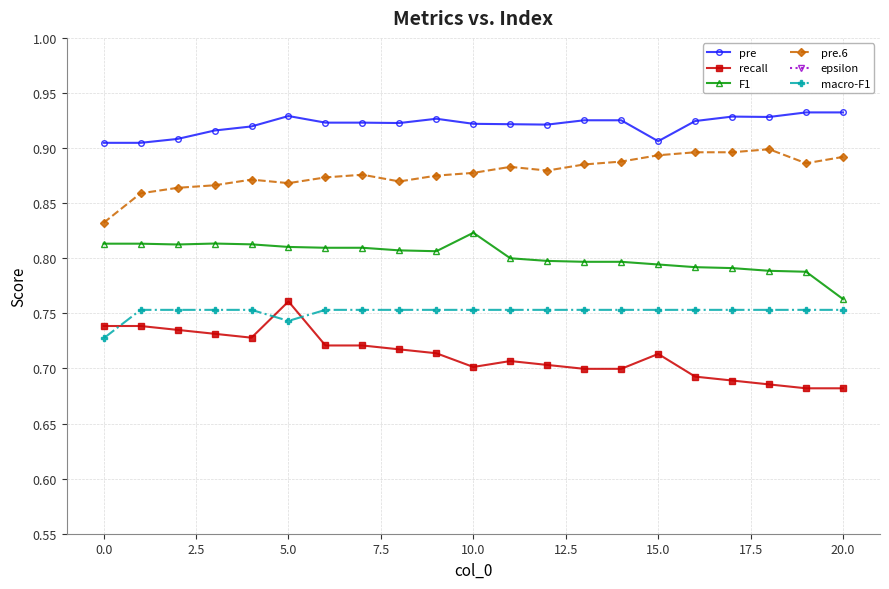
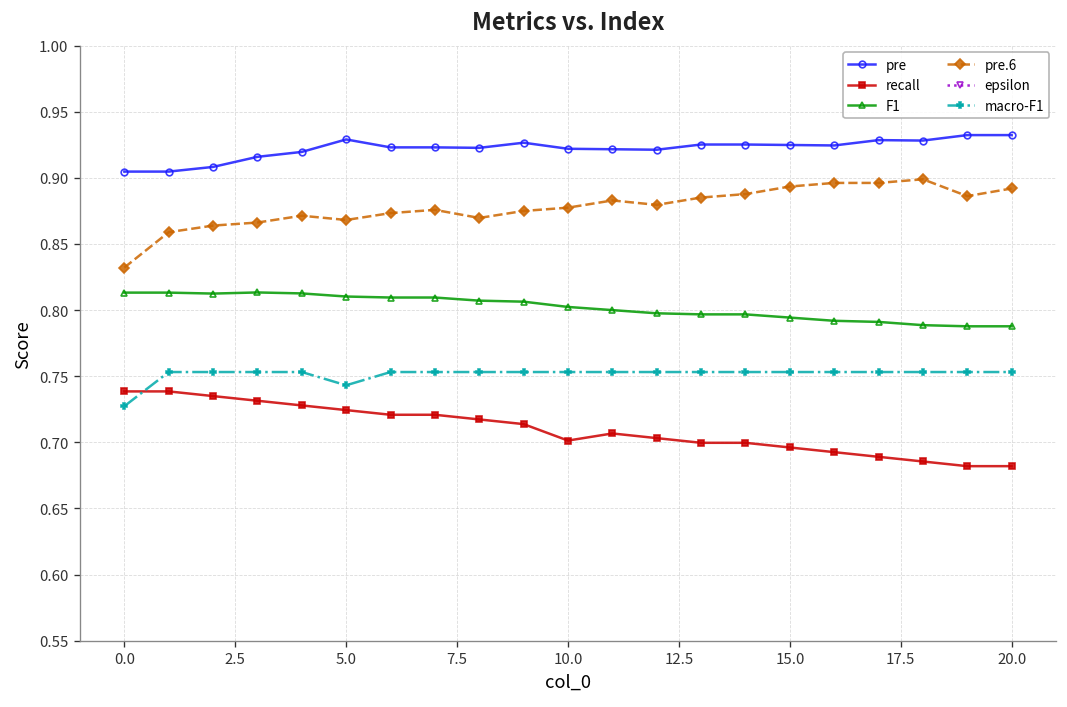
recall, 5.0: 0.761 -> 0.724
F1, 10.0: 0.823 -> 0.802
pre, 15.0: 0.906 -> 0.925
recall, 15.0: 0.713 -> 0.696
F1, 20.0: 0.763 -> 0.788
